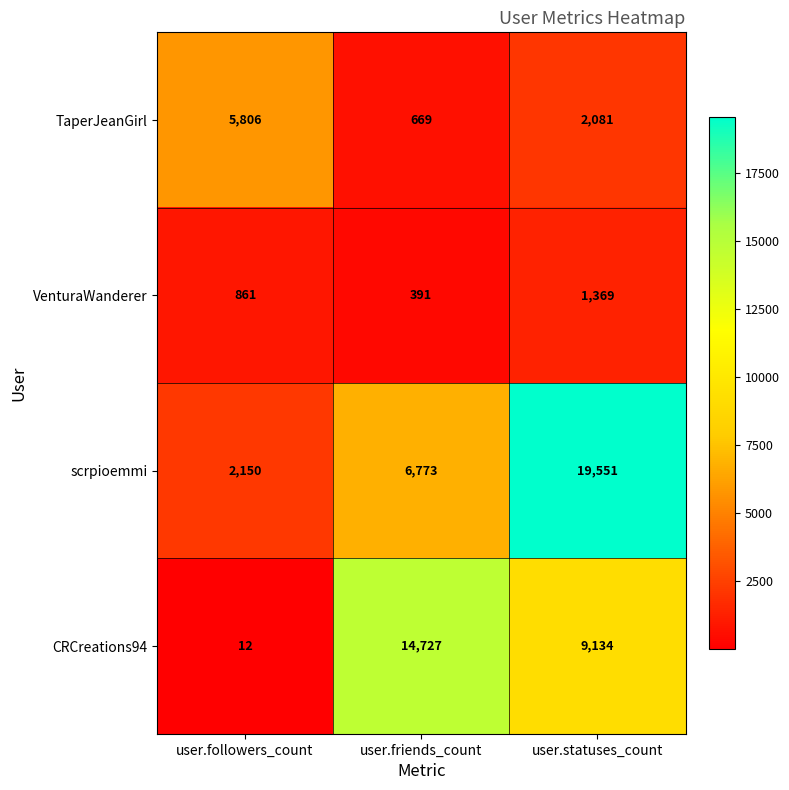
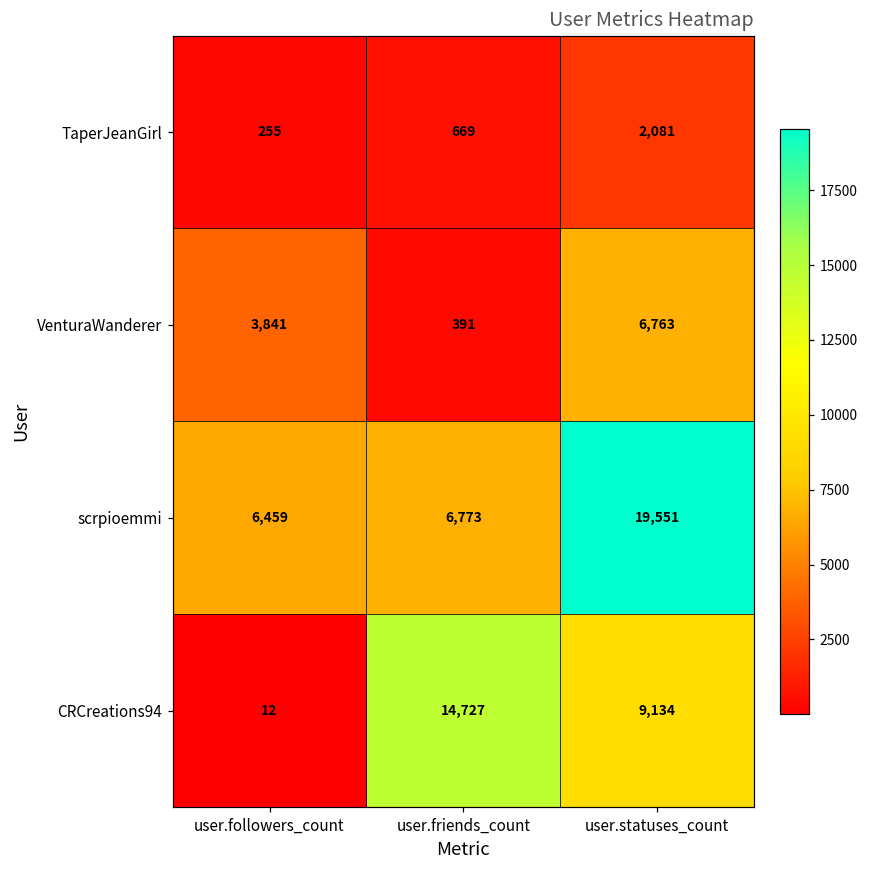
TaperJeanGirl, user.followers_count: 5,806 -> 255
VenturaWanderer, user.followers_count: 861 -> 3,841
VenturaWanderer, user.statuses_count: 1,369 -> 6,763
scrpioemmi, user.followers_count: 2,150 -> 6,459
